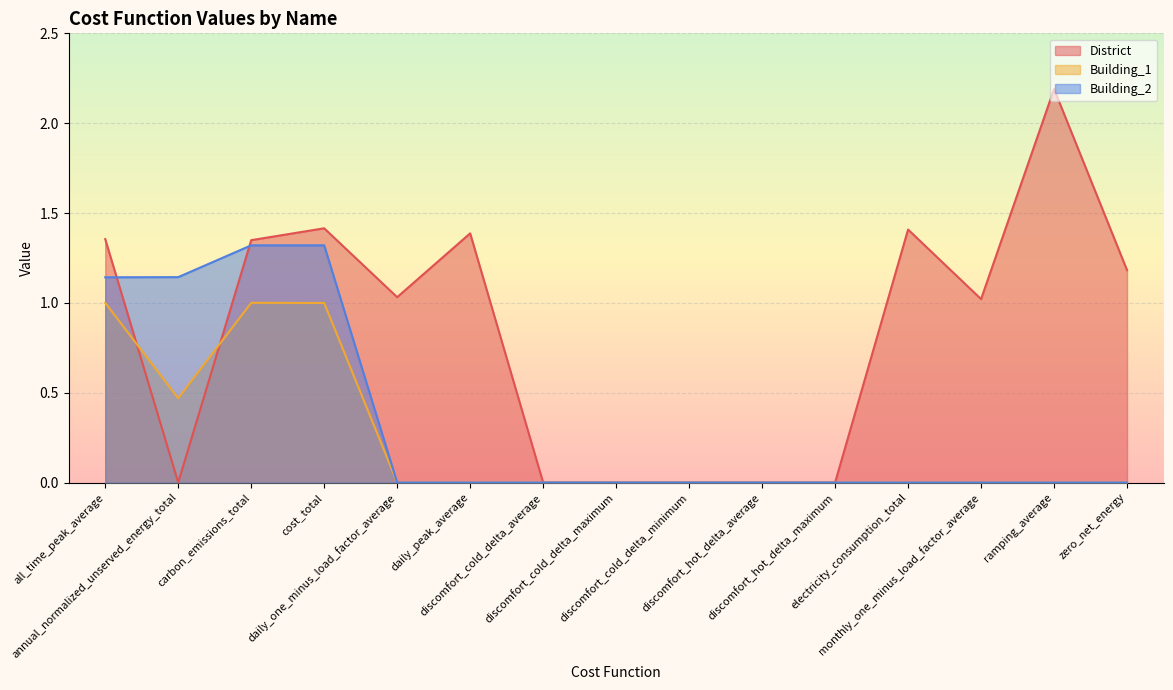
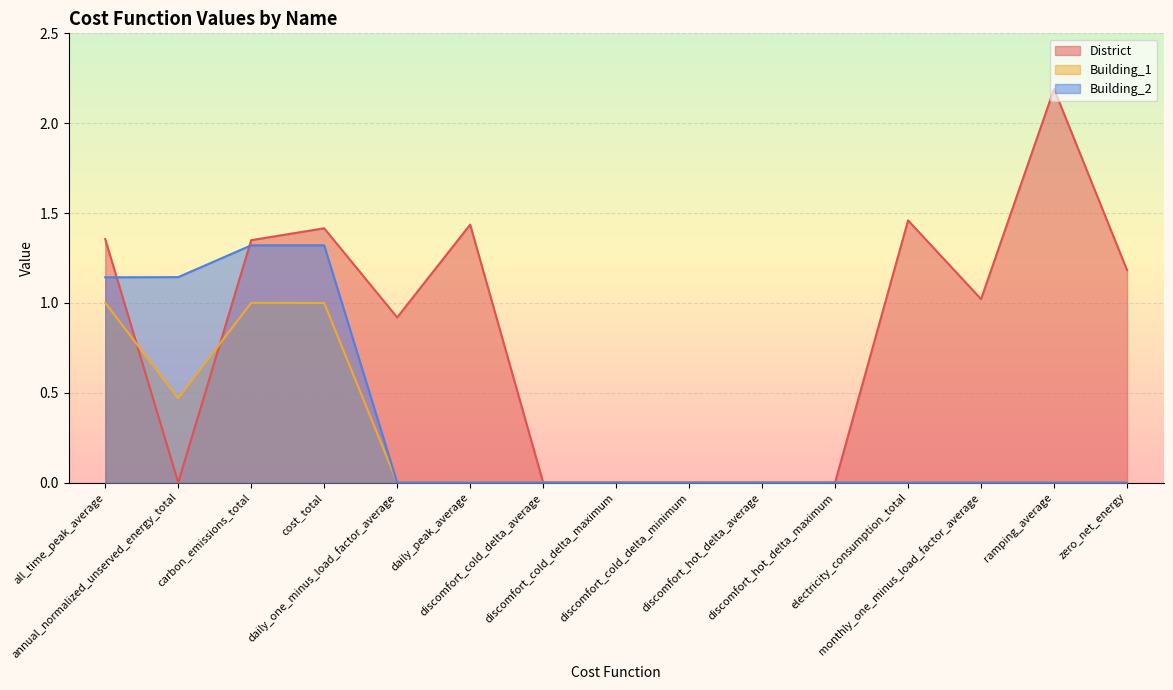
District, daily_one_minus_load_factor_average: 1.03 -> 0.92
District, daily_peak_average: 1.39 -> 1.44
District, electricity_consumption_total: 1.41 -> 1.46
